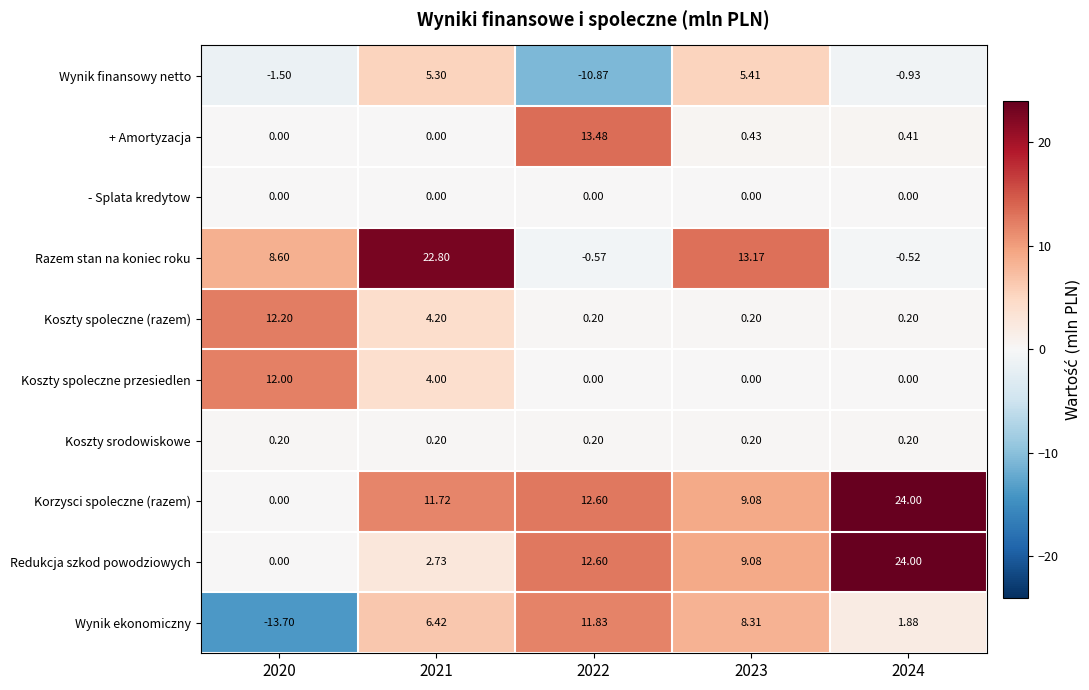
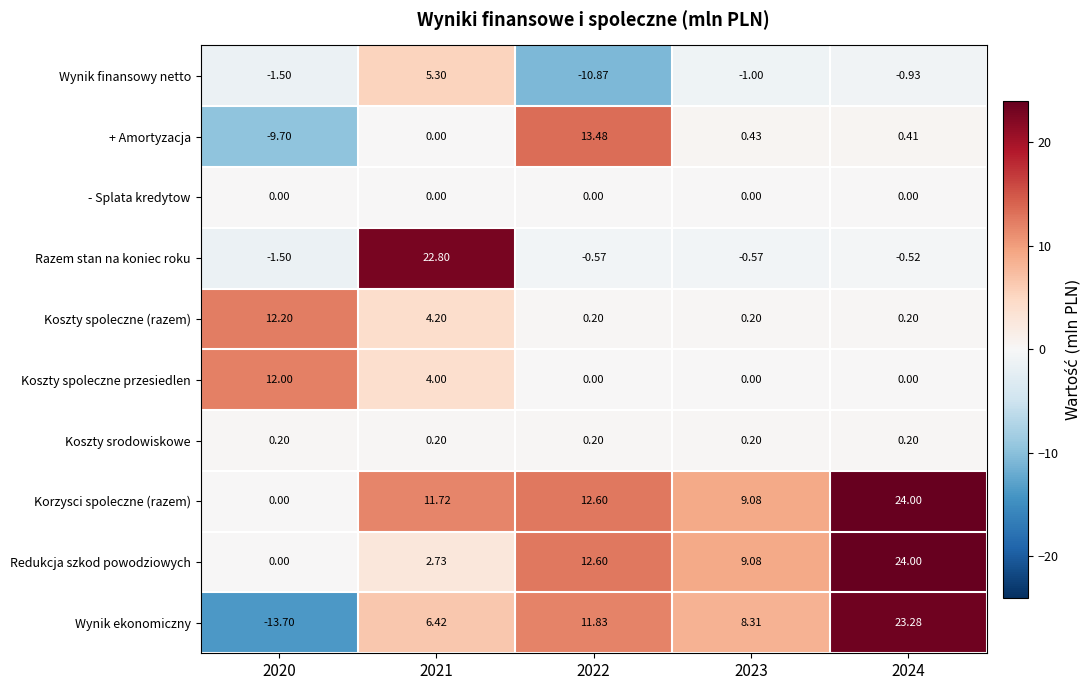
Wynik finansowy netto, 2023: 5.41 -> -1.00
+ Amortyzacja, 2020: 0.00 -> -9.70
Razem stan na koniec roku, 2020: 8.60 -> -1.50
Razem stan na koniec roku, 2023: 13.17 -> -0.57
Wynik ekonomiczny, 2024: 1.88 -> 23.28
